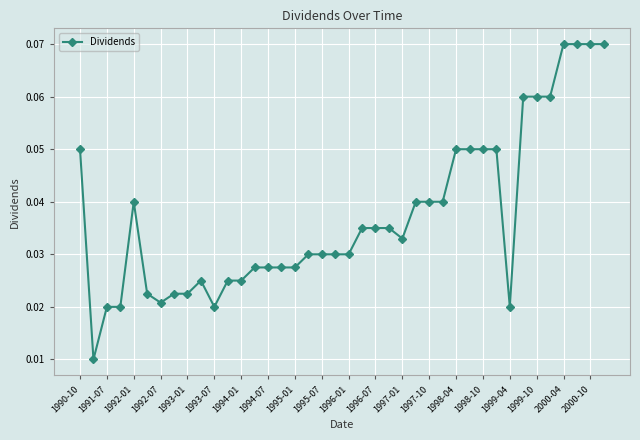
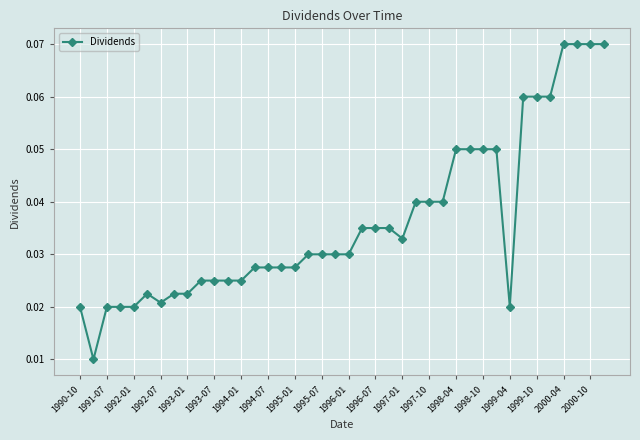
1990-10: 0.05 -> 0.02
1992-01: 0.04 -> 0.02
1993-07: 0.020 -> 0.025
